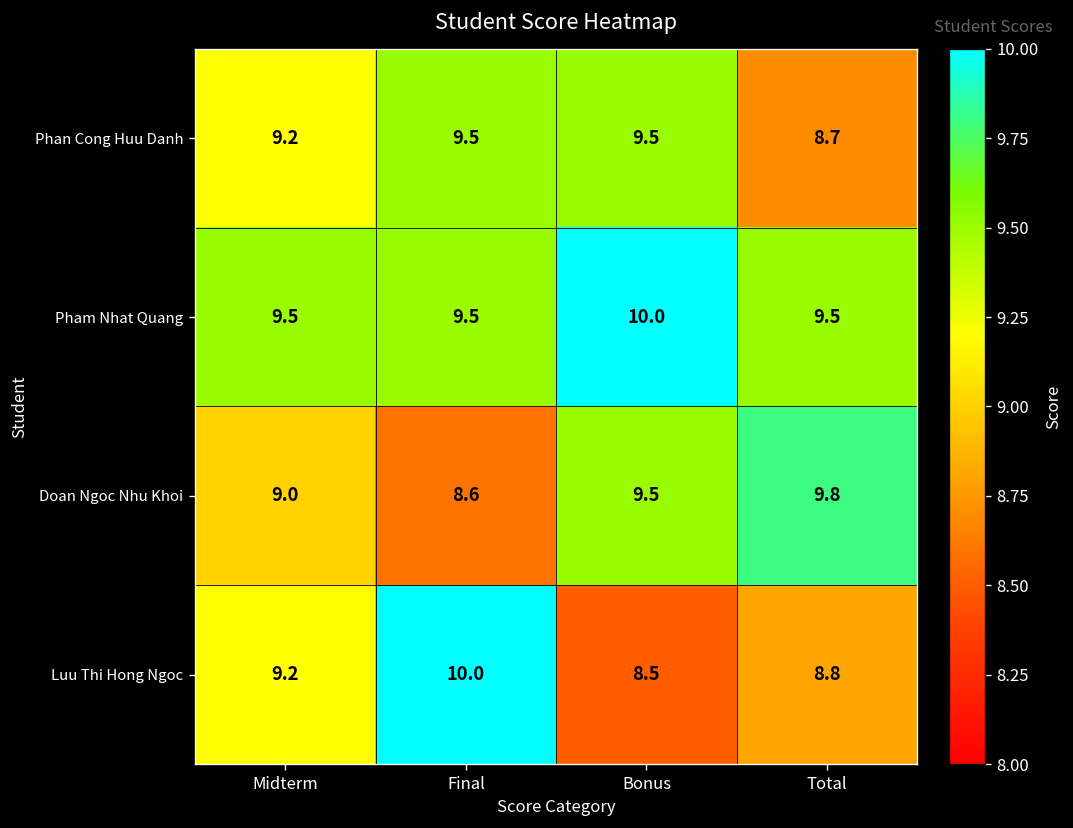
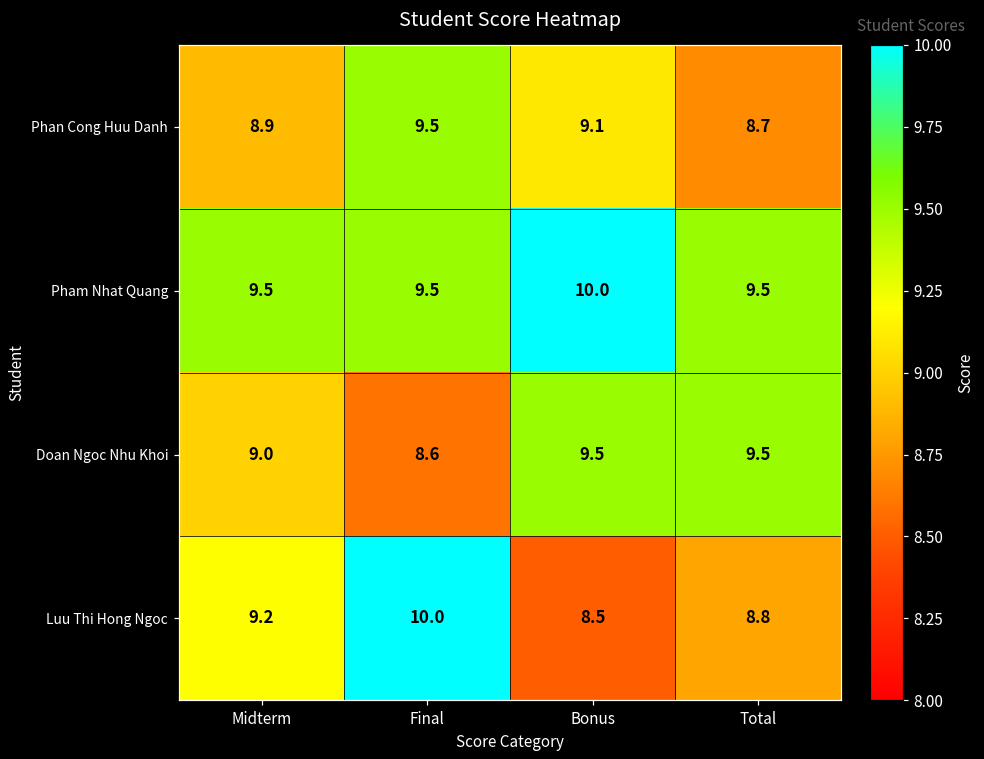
Phan Cong Huu Danh, Midterm: 9.2 -> 8.9
Phan Cong Huu Danh, Bonus: 9.5 -> 9.1
Doan Ngoc Nhu Khoi, Total: 9.8 -> 9.5
